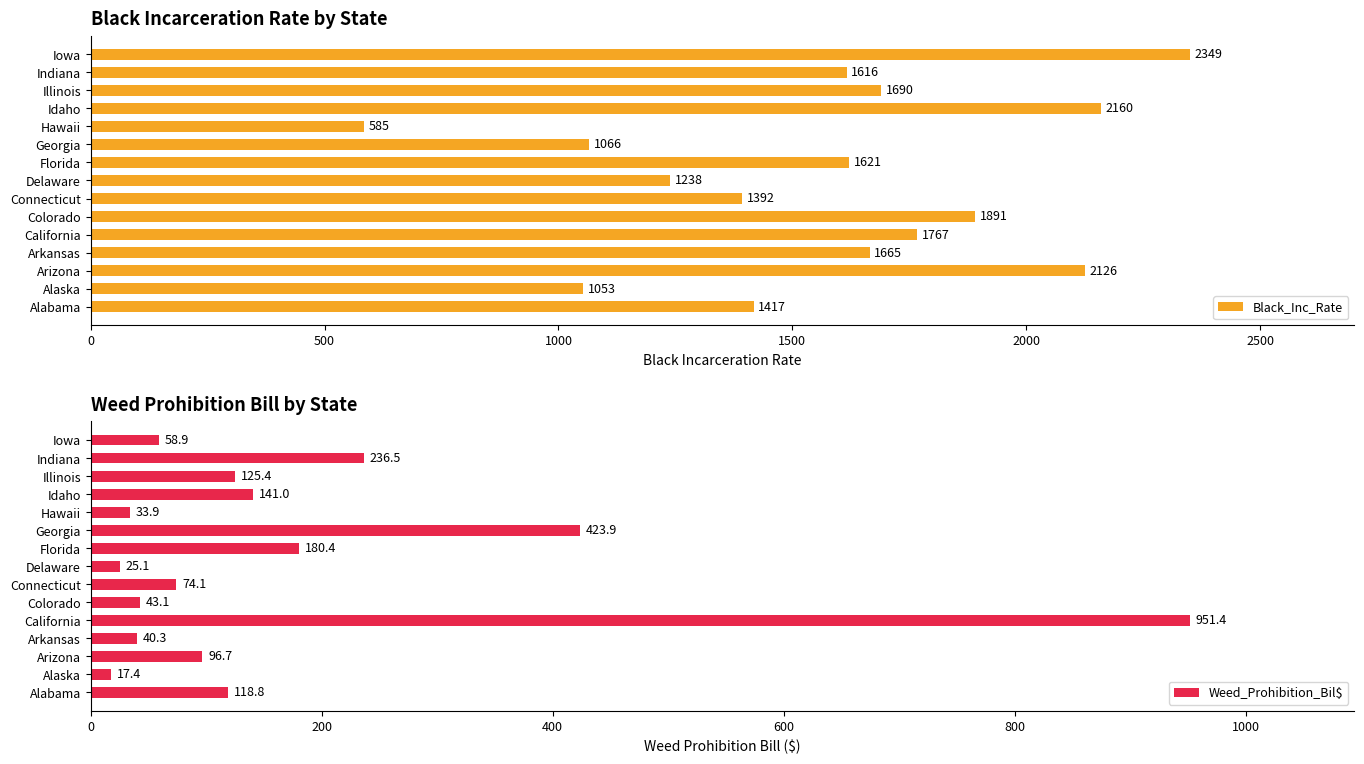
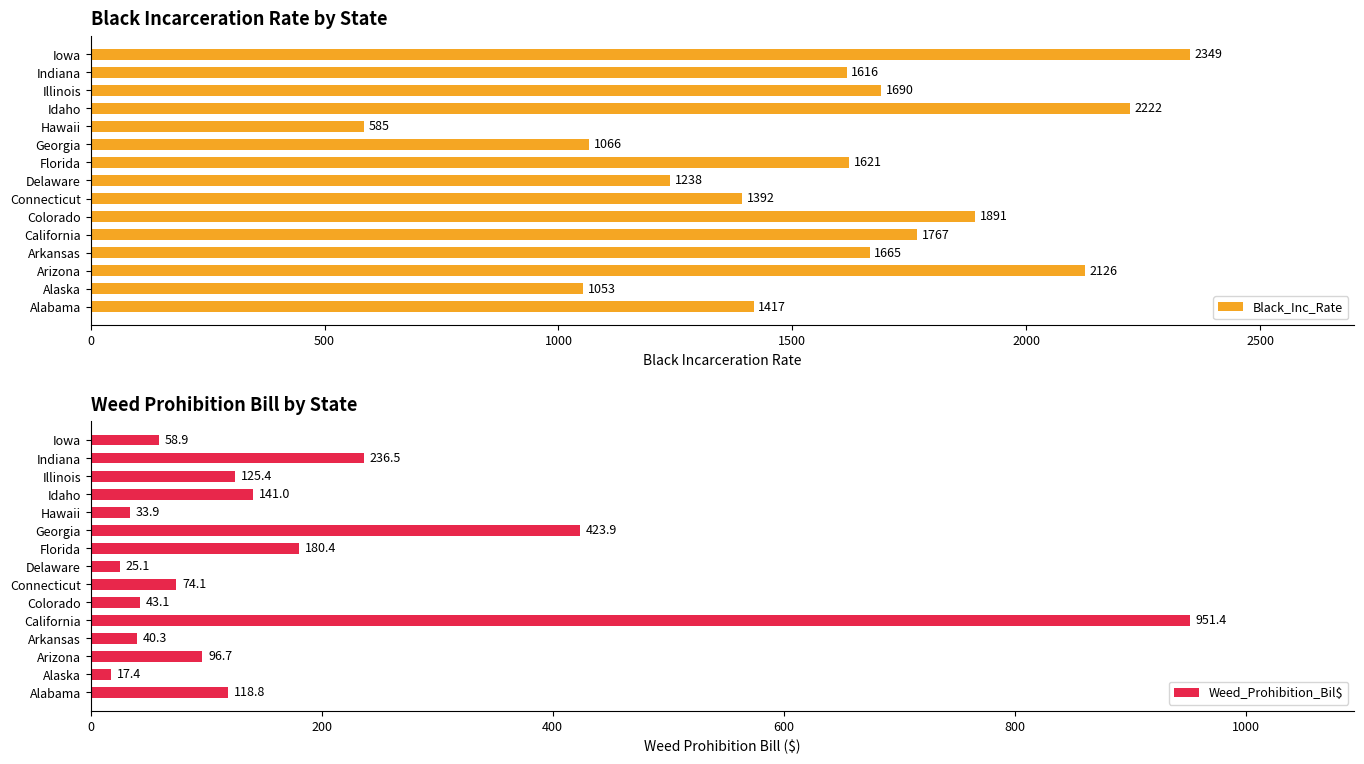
Black Incarceration Rate by State, Idaho: 2160 -> 2222
